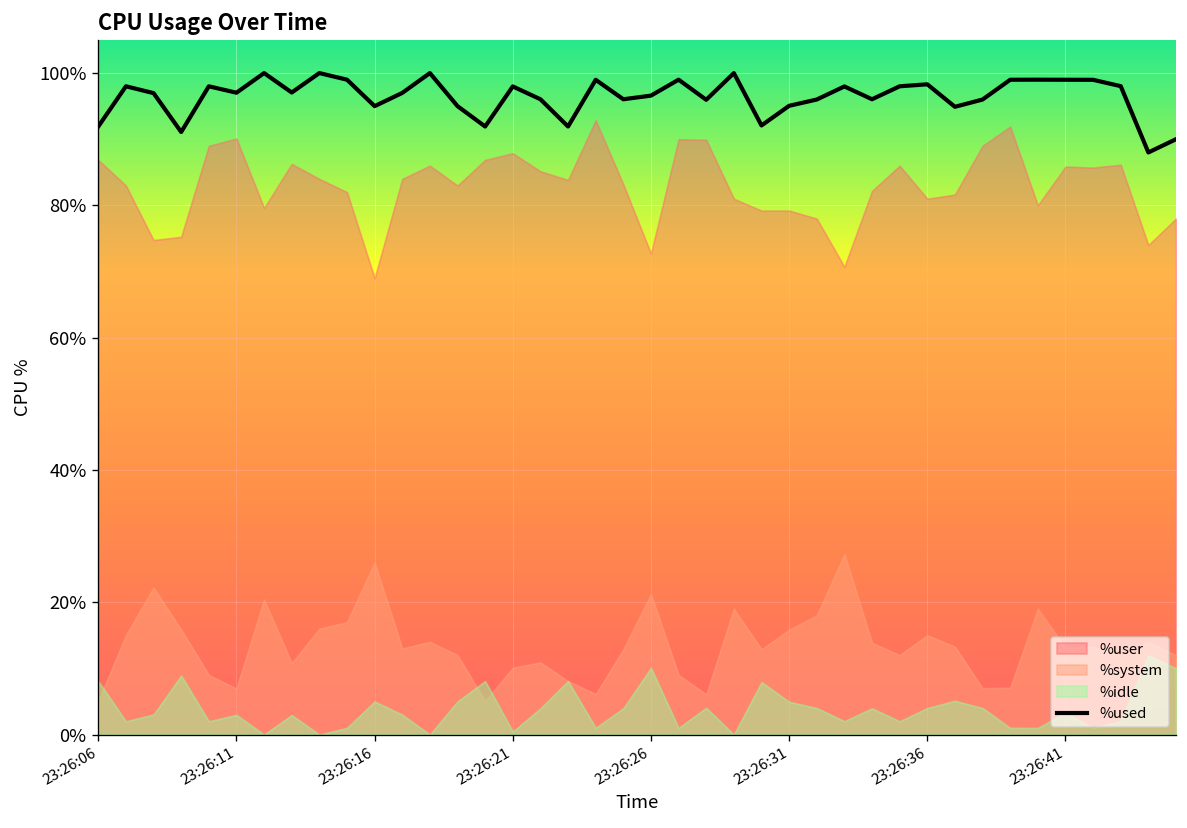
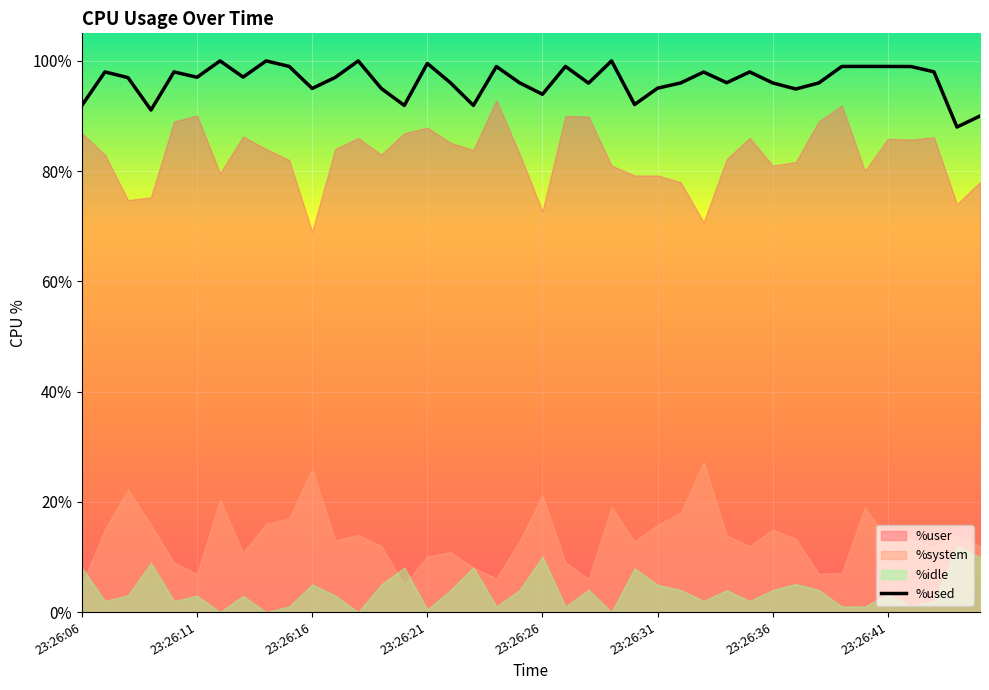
%used, 23:26:21: 98% -> 100%
%used, 23:26:26: 97% -> 94%
%used, 23:26:36: 98% -> 96%
